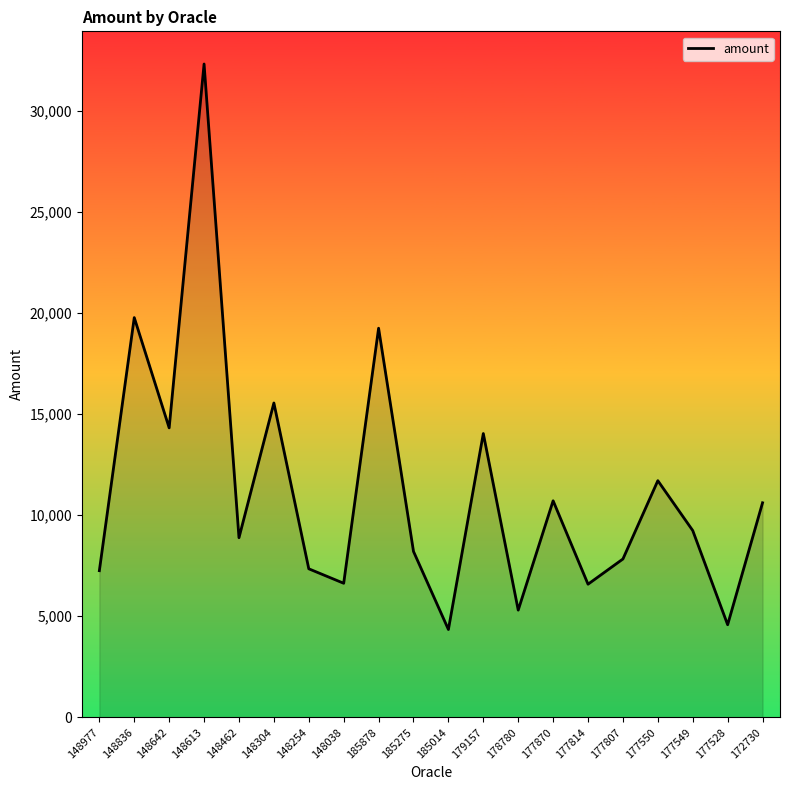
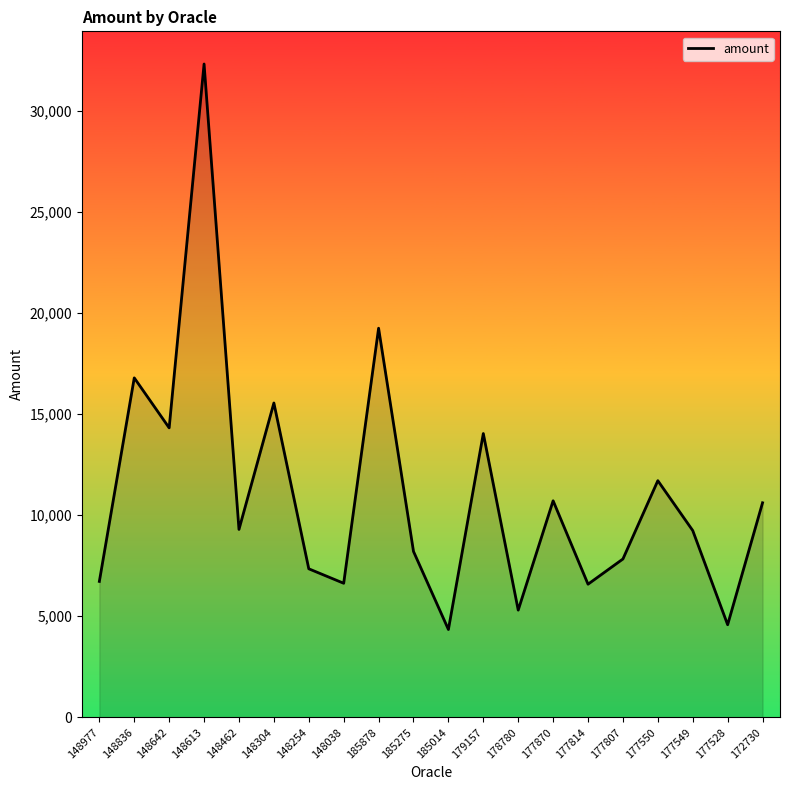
148977: 7,300 -> 6,700
148836: 19,800 -> 16,800
148462: 8,900 -> 9,300
